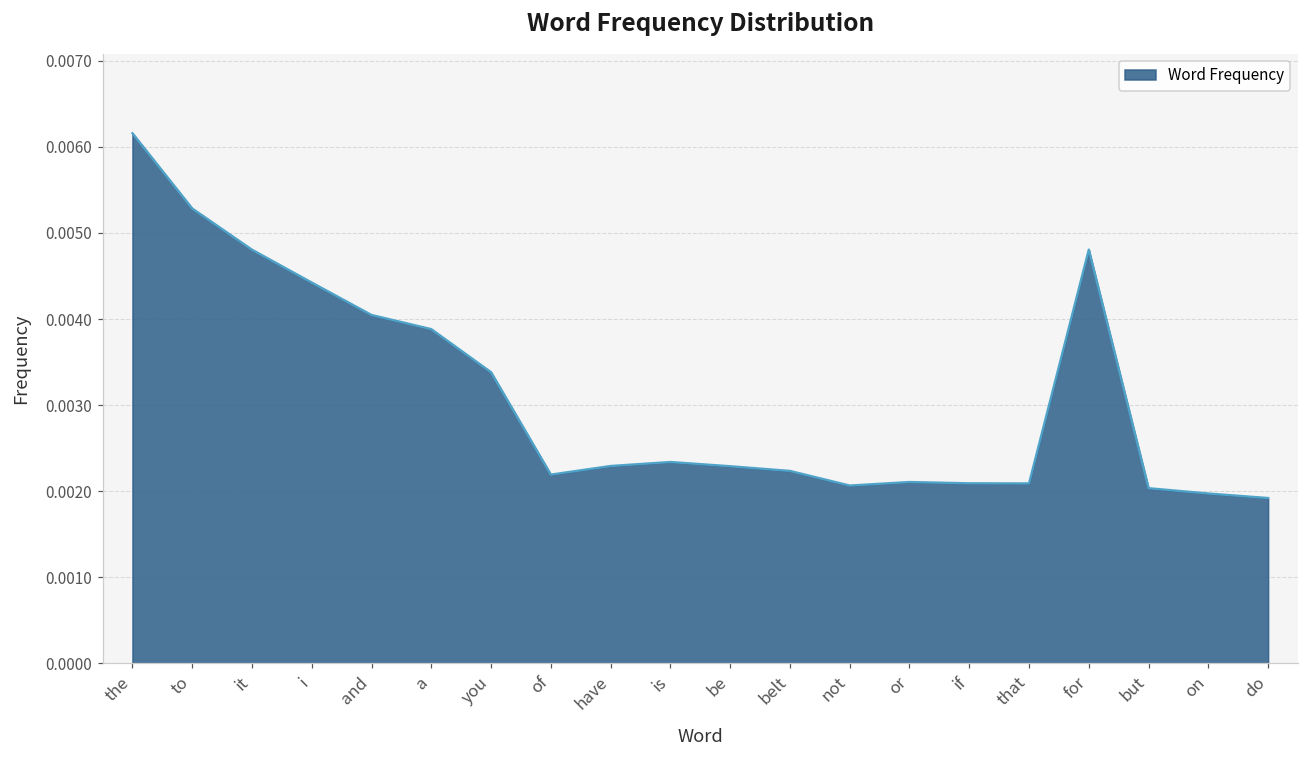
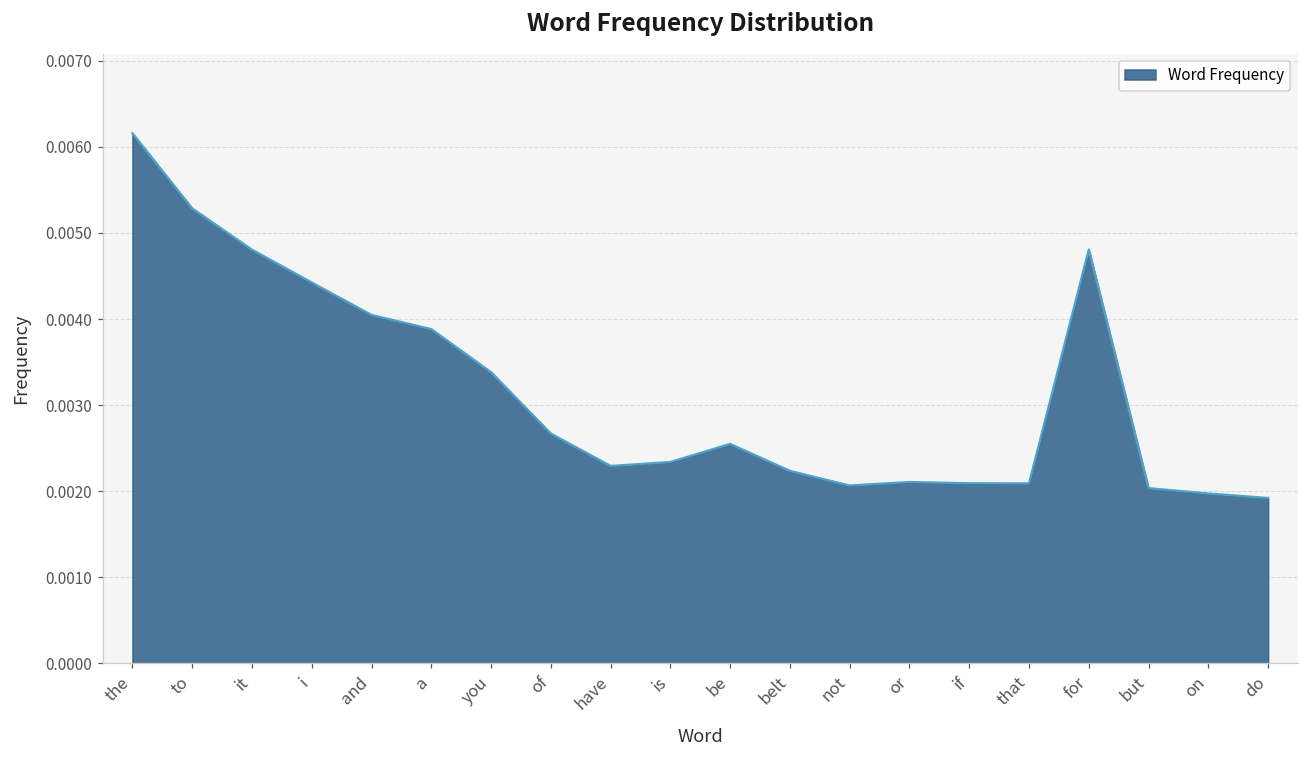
of: 0.0022 -> 0.0027
be: 0.0023 -> 0.0025
